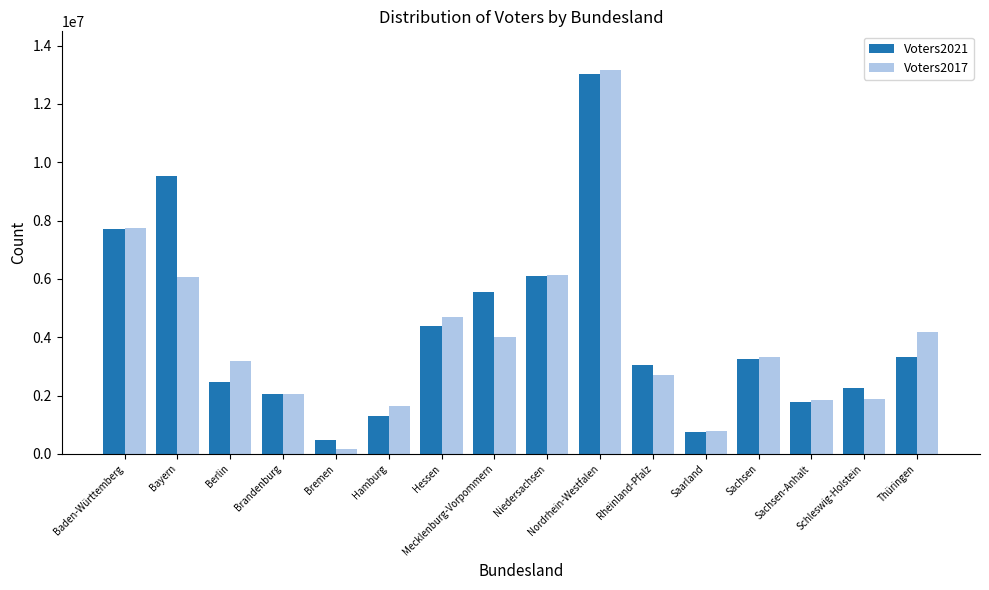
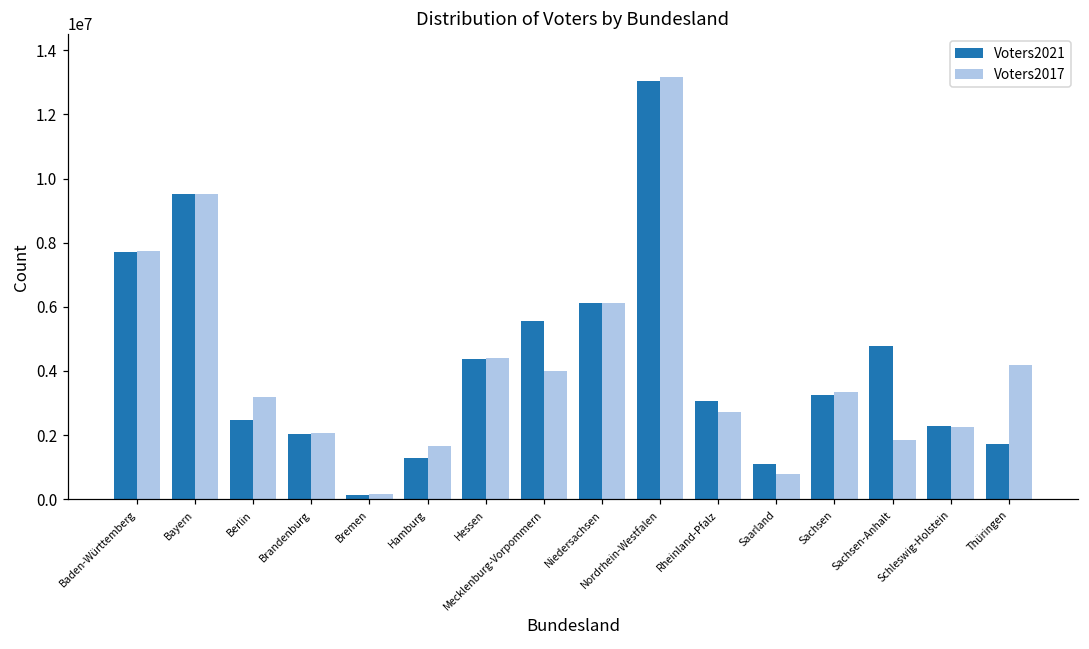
Voters2017, Bayern: 6100000 -> 9500000
Voters2021, Bremen: 500000 -> 100000
Voters2017, Hessen: 4700000 -> 4400000
Voters2021, Saarland: 800000 -> 1100000
Voters2021, Sachsen-Anhalt: 1800000 -> 4800000
Voters2017, Schleswig-Holstein: 1900000 -> 2300000
Voters2021, Thüringen: 3300000 -> 1700000
